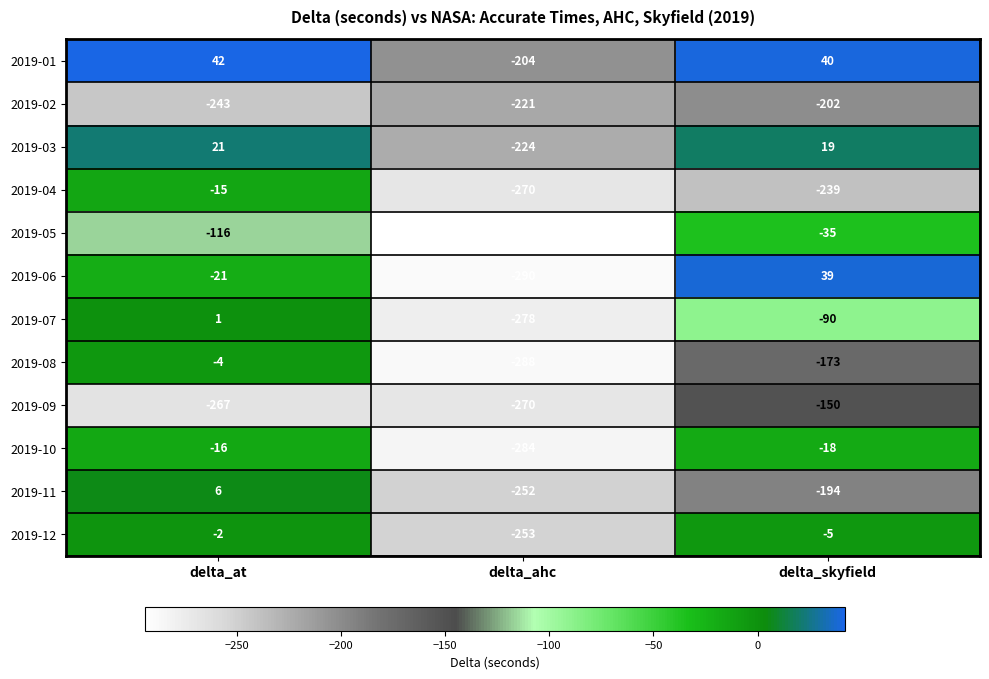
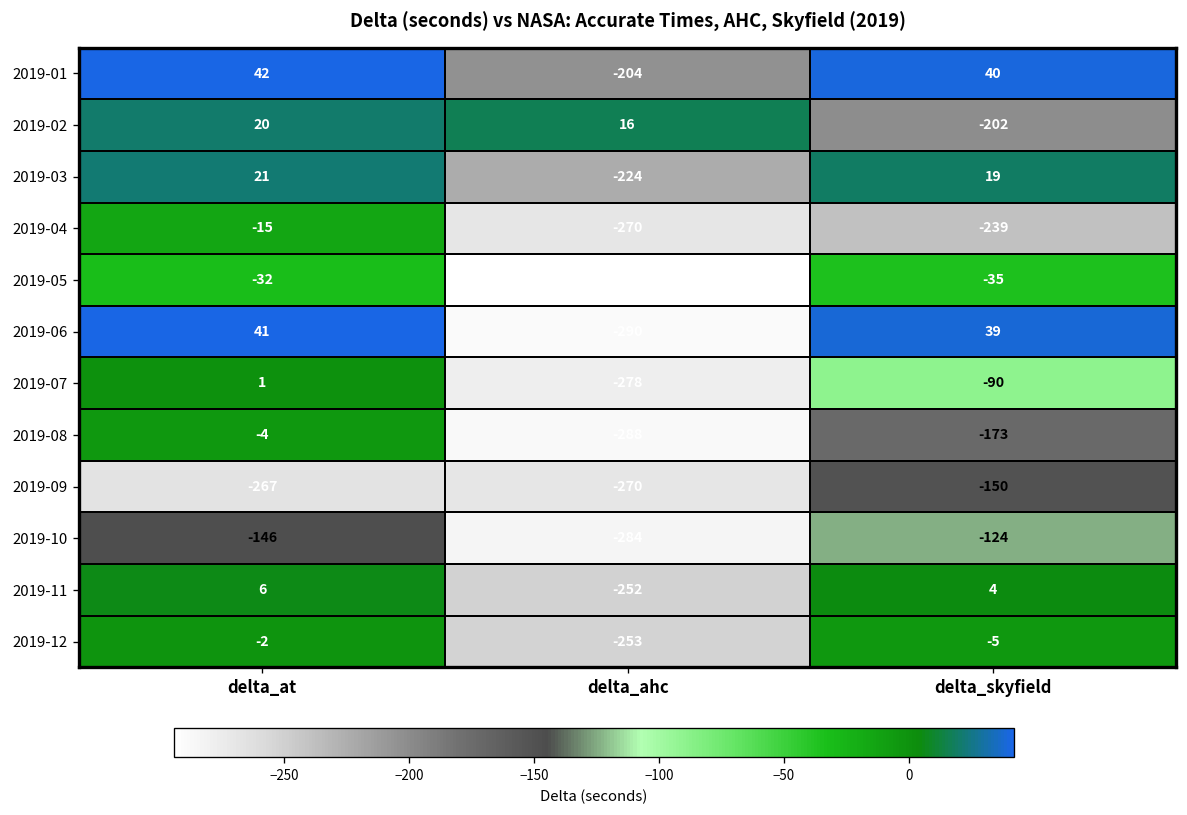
2019-02, delta_at: -243 -> 20
2019-02, delta_ahc: -221 -> 16
2019-05, delta_at: -116 -> -32
2019-06, delta_at: -21 -> 41
2019-10, delta_at: -16 -> -146
2019-10, delta_skyfield: -18 -> -124
2019-11, delta_skyfield: -194 -> 4
